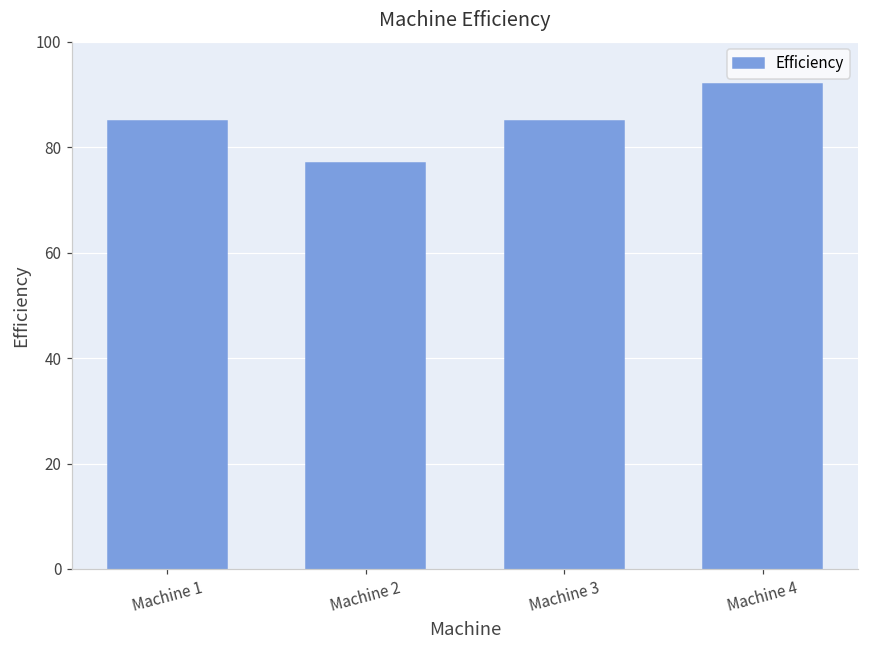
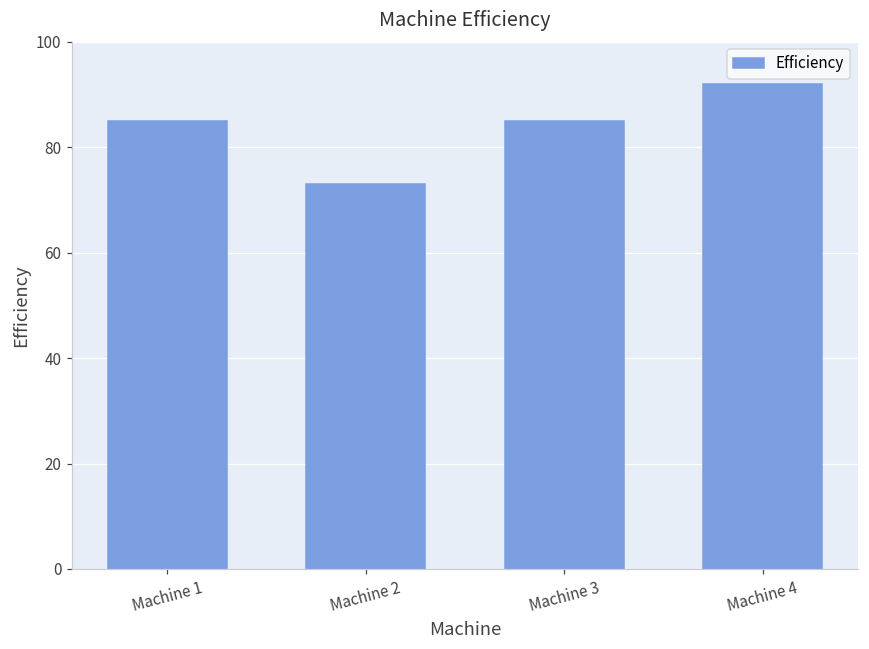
Machine 2: 77 -> 73
